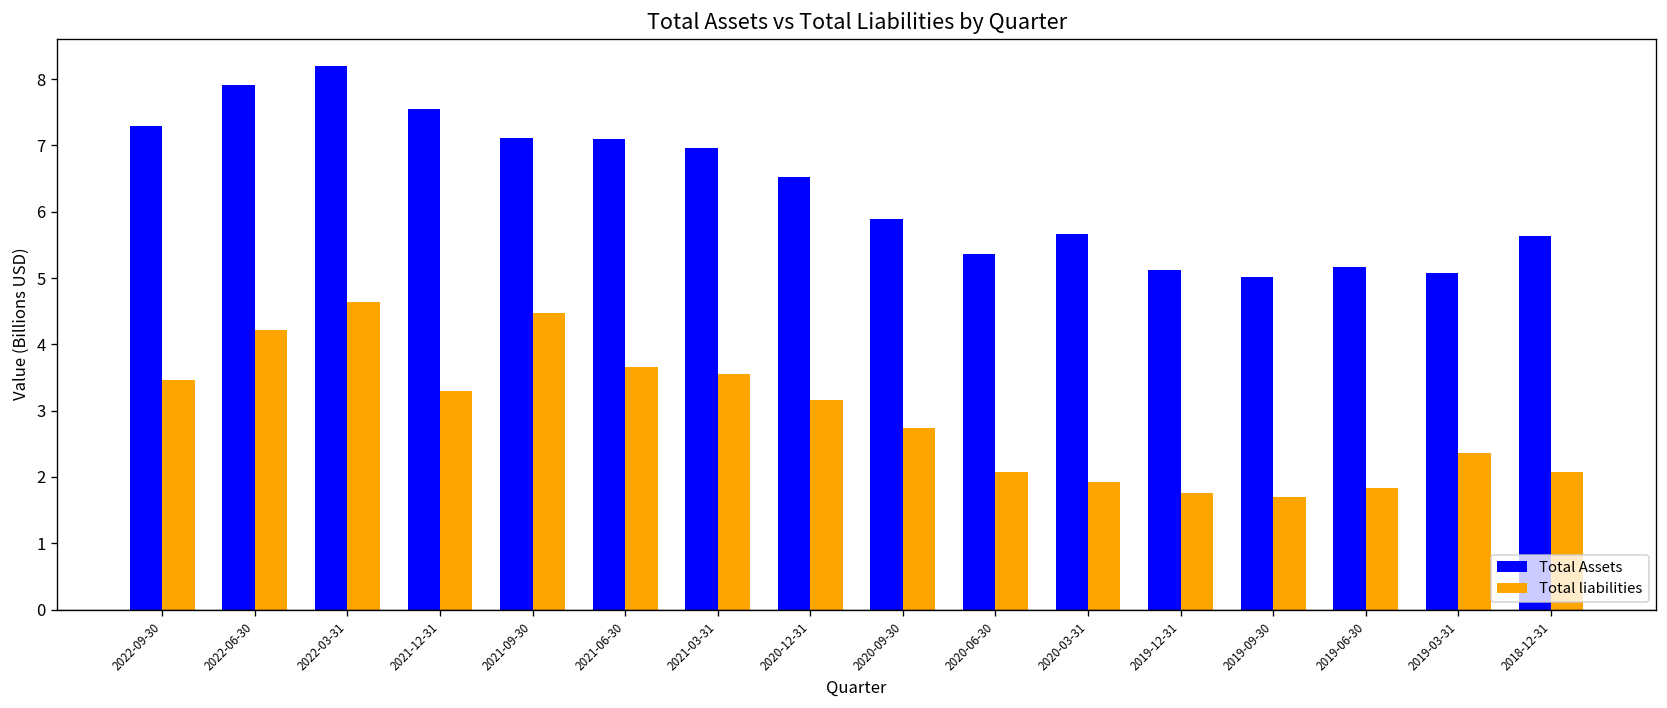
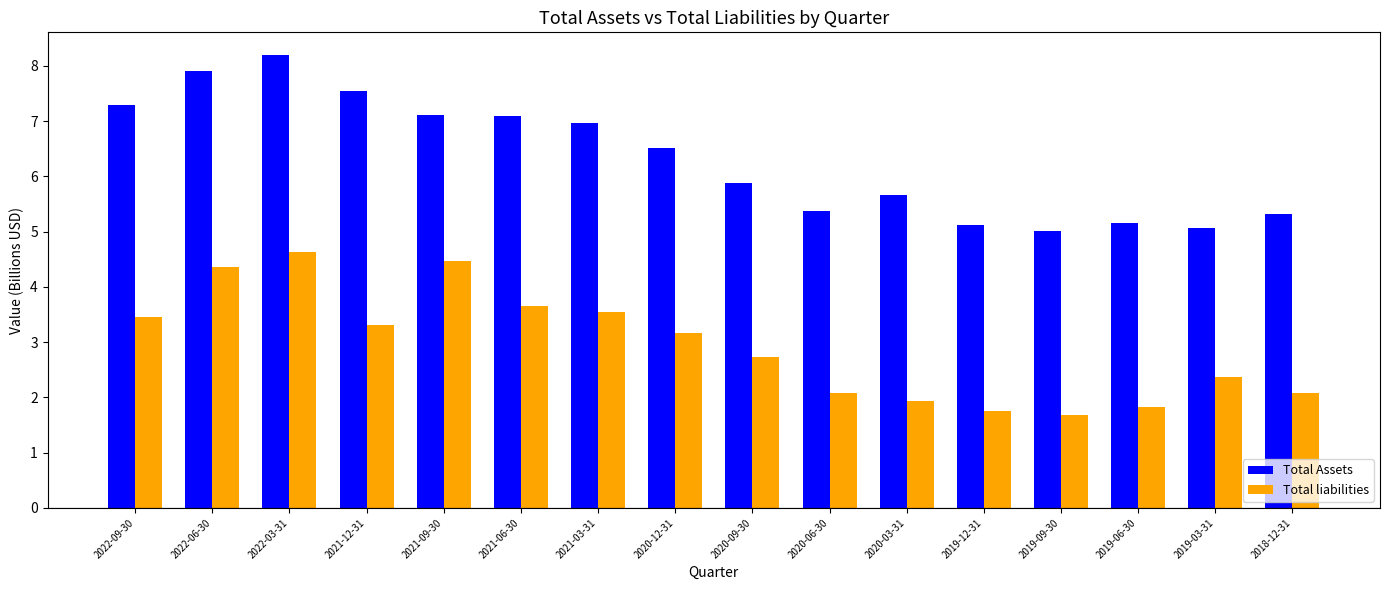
Total liabilities, 2022-06-30: 4.2 -> 4.4
Total Assets, 2018-12-31: 5.6 -> 5.3
